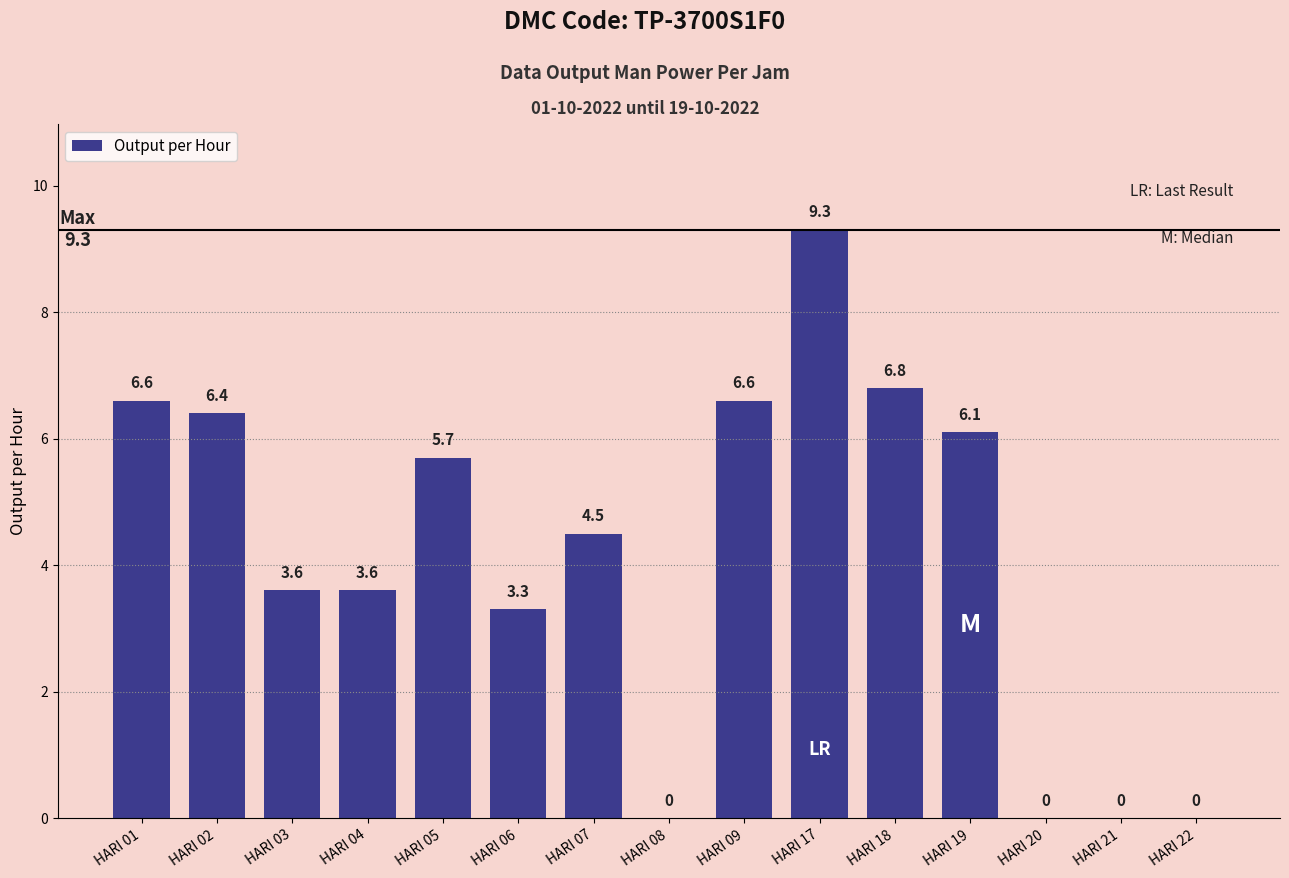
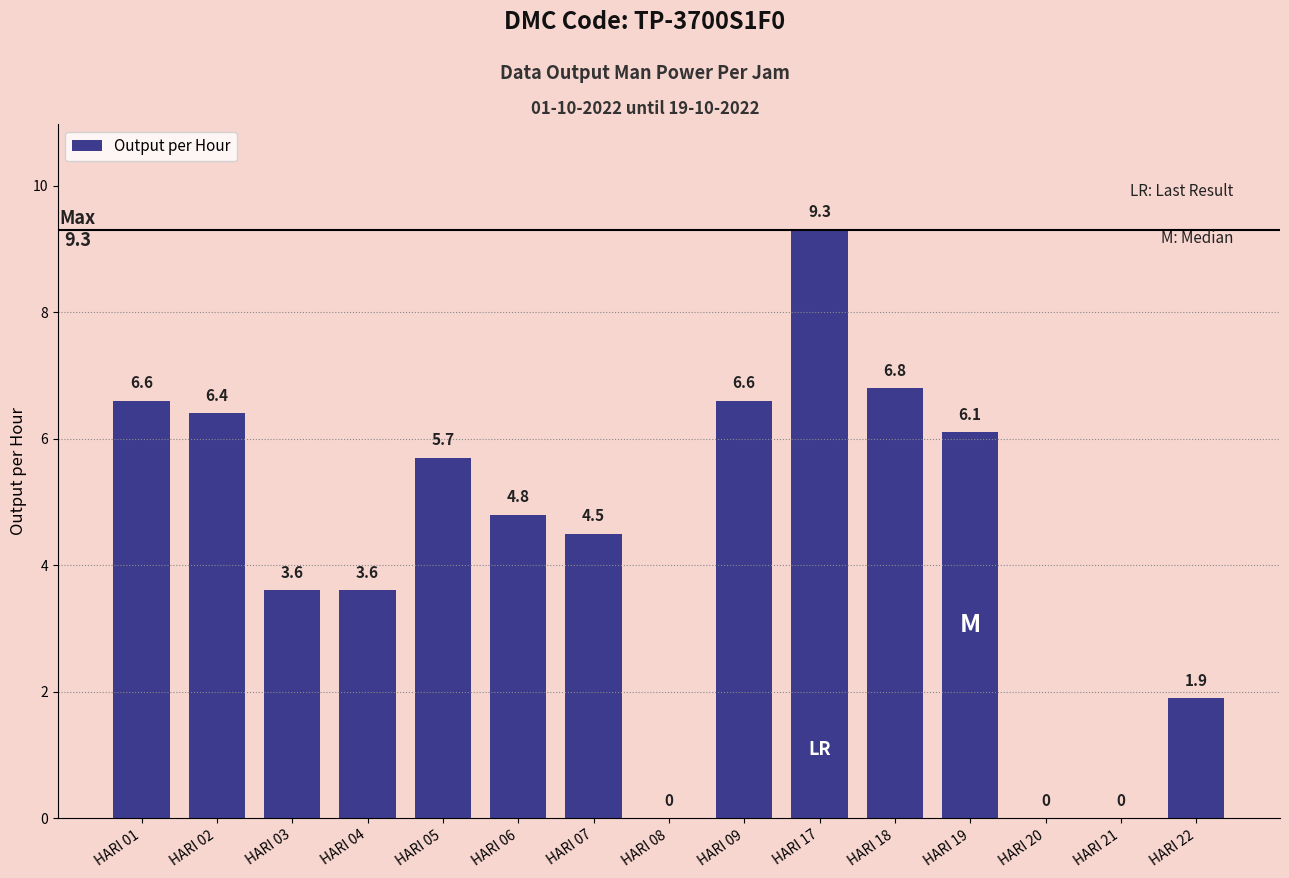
HARI 06: 3.3 -> 4.8
HARI 22: 0 -> 1.9
